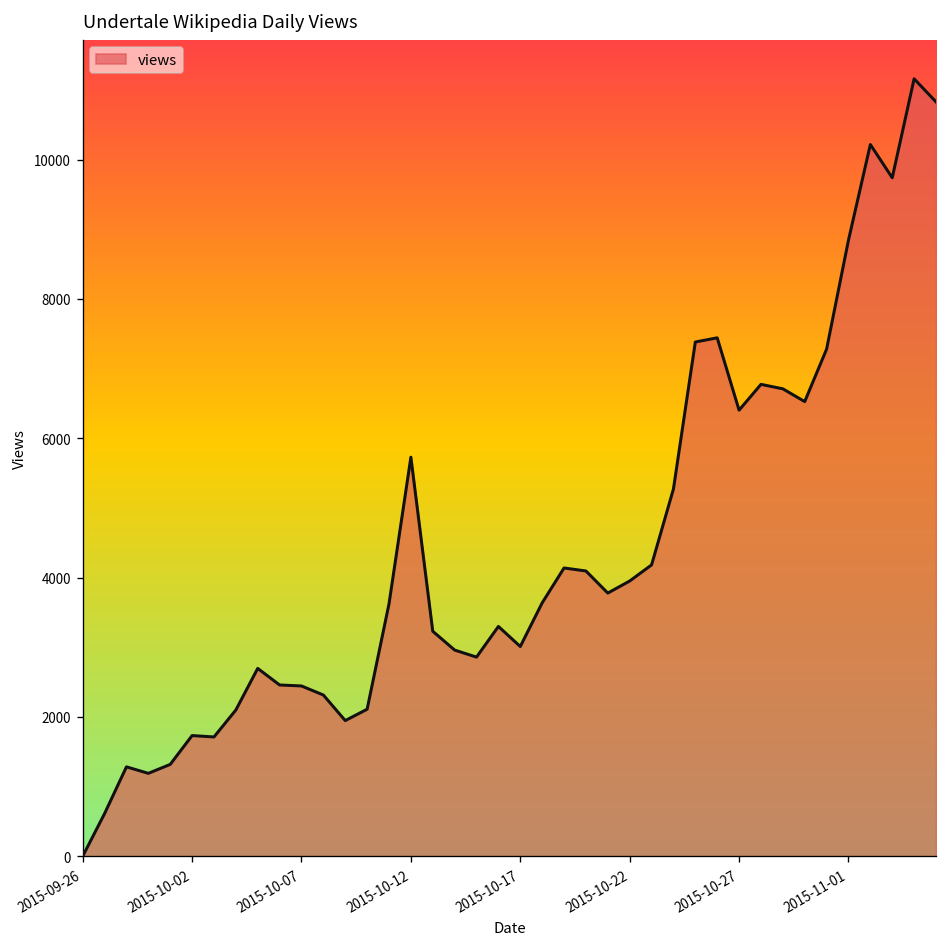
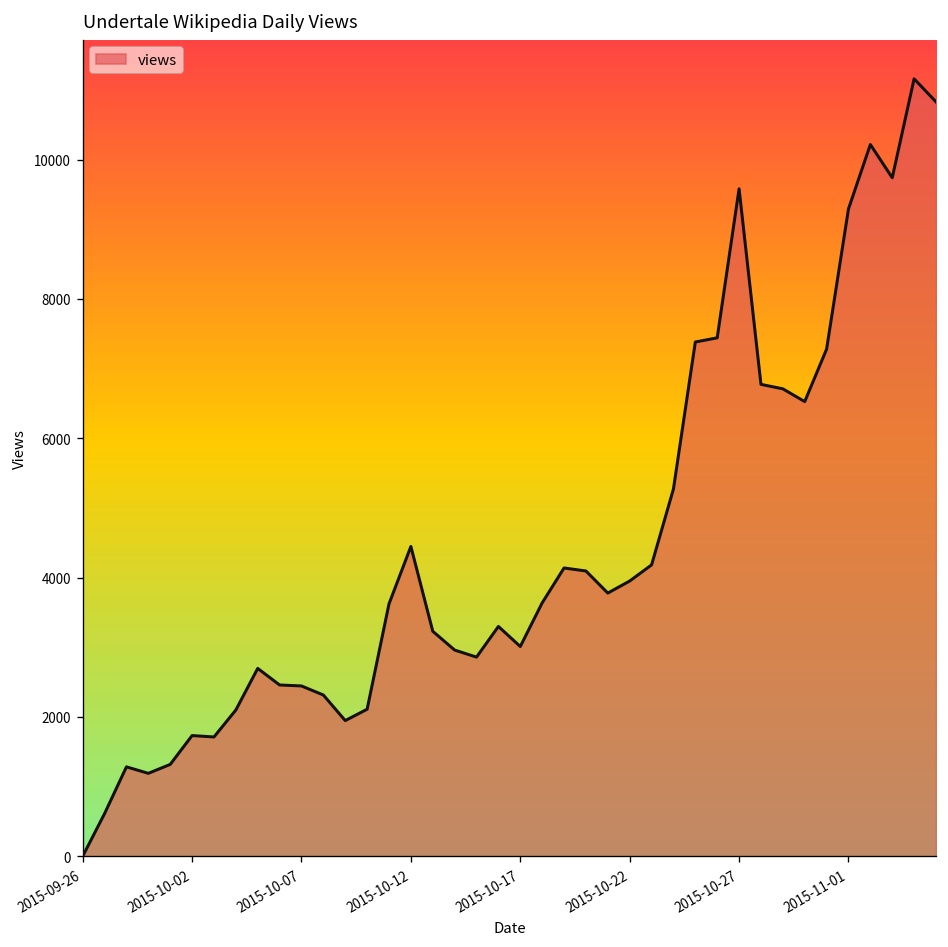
2015-10-12: 5700 -> 4400
2015-10-27: 6400 -> 9600
2015-11-01: 8800 -> 9300
